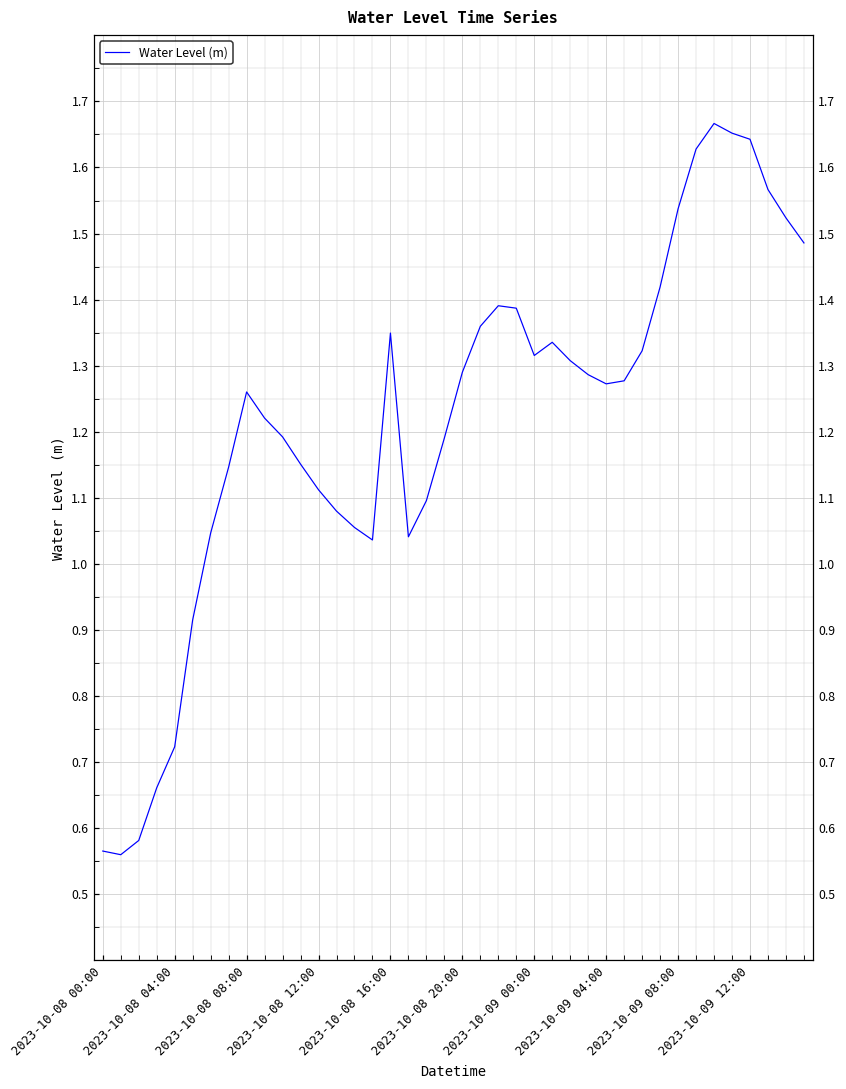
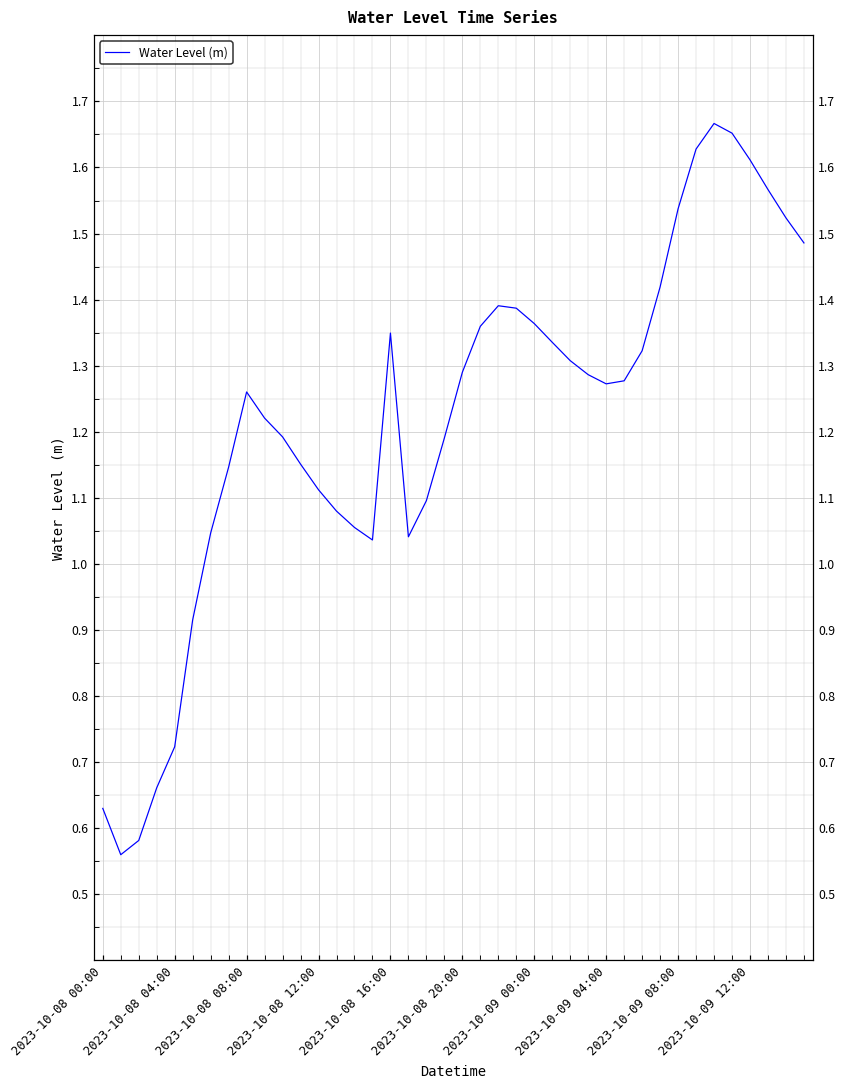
2023-10-08 00:00: 0.57 -> 0.63
2023-10-09 00:00: 1.32 -> 1.36
2023-10-09 12:00: 1.64 -> 1.61
